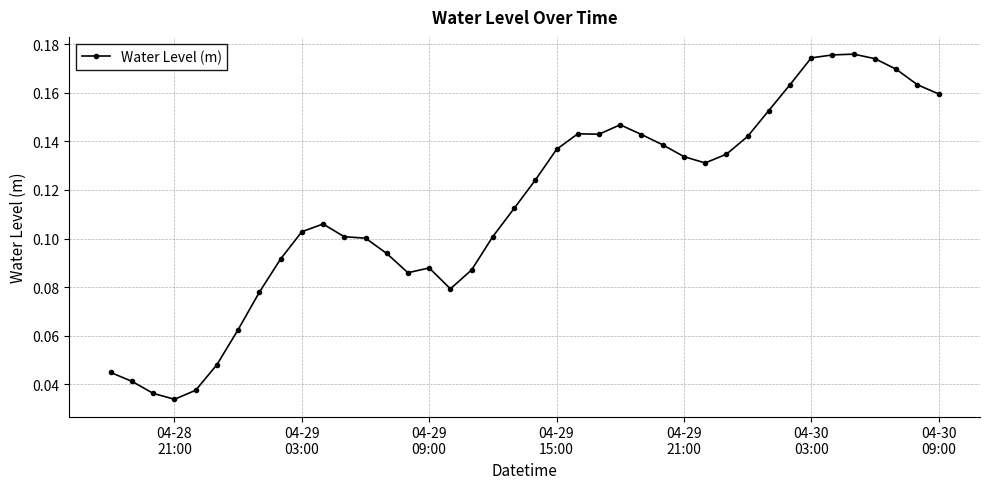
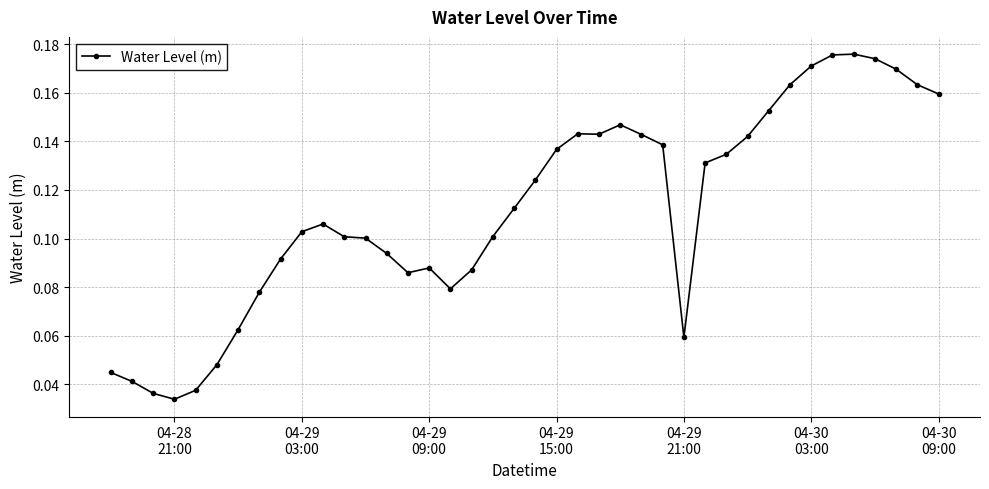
04-29 21:00: 0.134 -> 0.059
04-30 03:00: 0.174 -> 0.171
